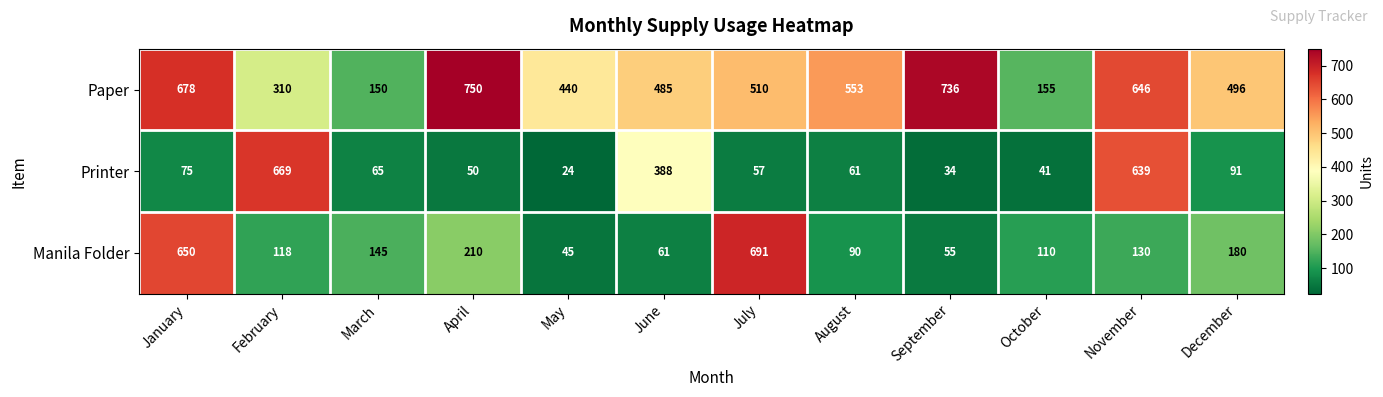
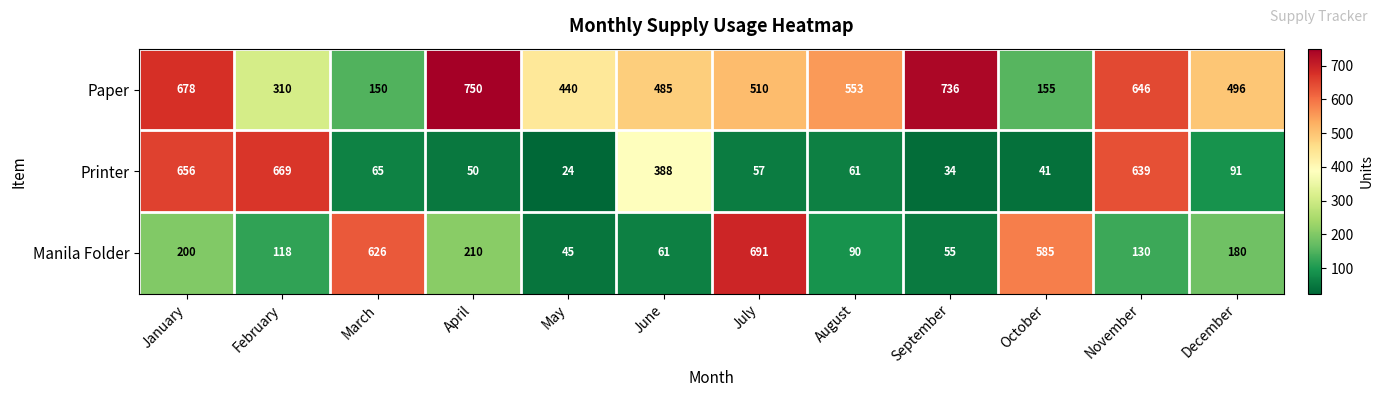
Printer, January: 75 -> 656
Manila Folder, January: 650 -> 200
Manila Folder, March: 145 -> 626
Manila Folder, October: 110 -> 585
